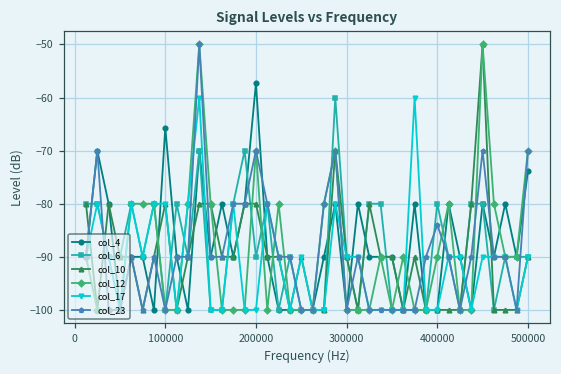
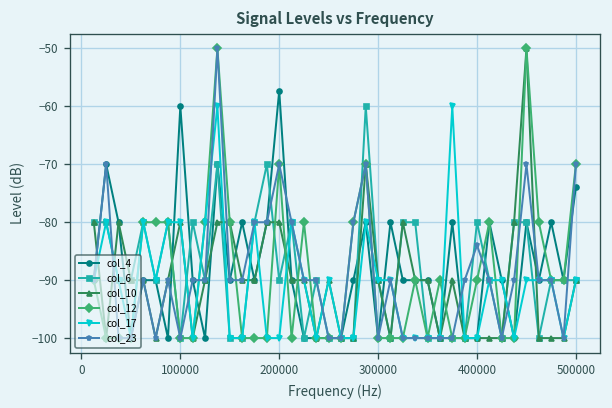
col_4, 100000: -66 -> -60
